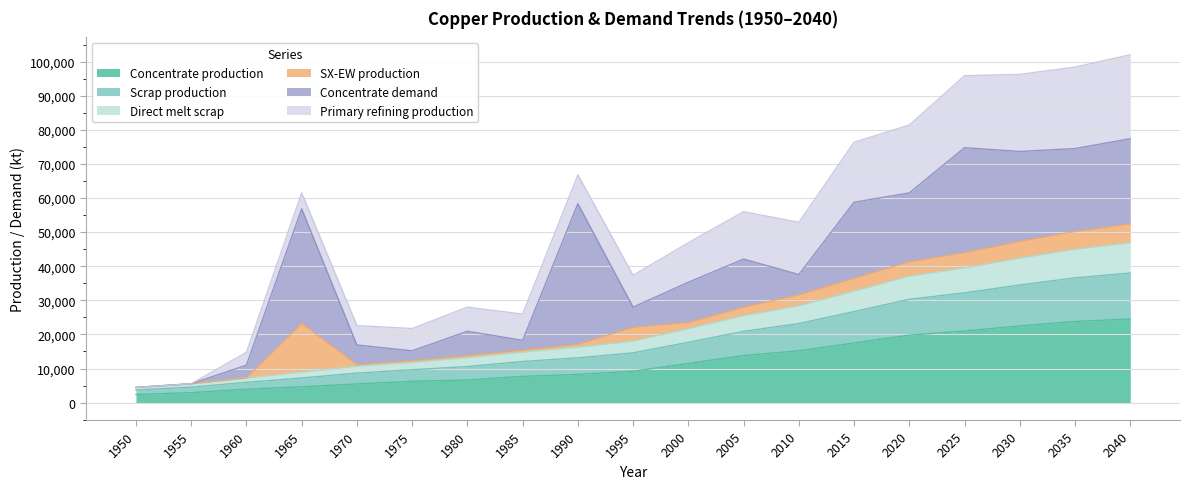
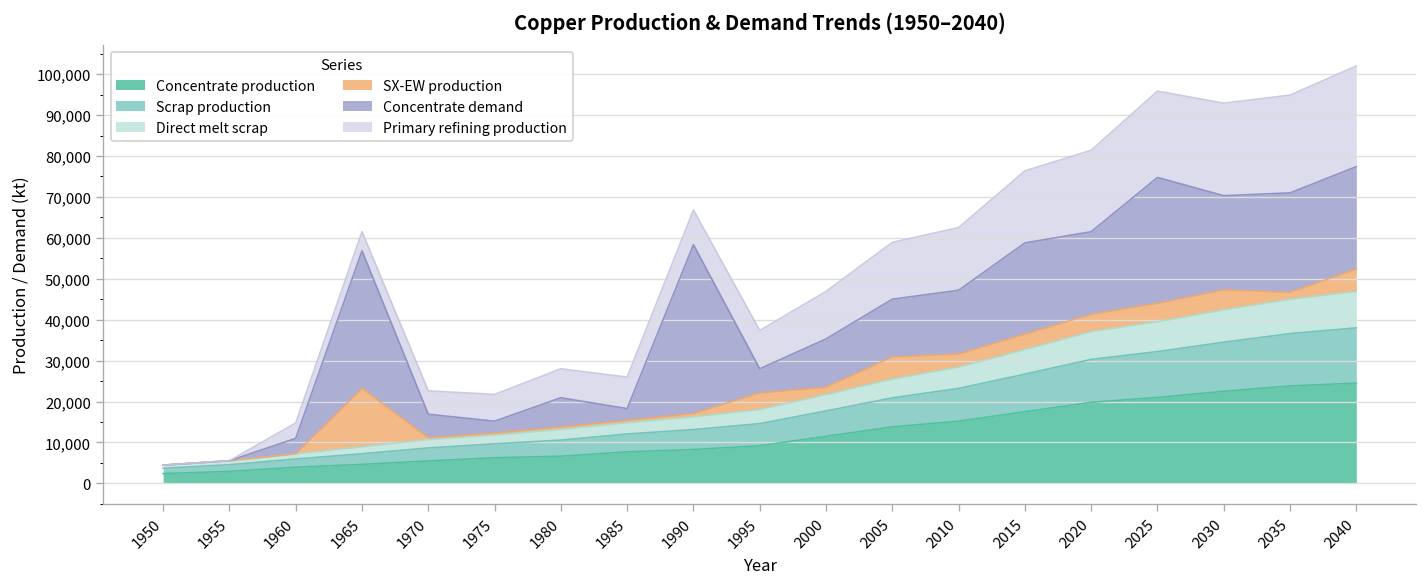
SX-EW production, 2005: 3,000 -> 5,000
Concentrate demand, 2010: 6,000 -> 16,000
Concentrate demand, 2030: 26,000 -> 23,000
SX-EW production, 2035: 5,000 -> 2,000
